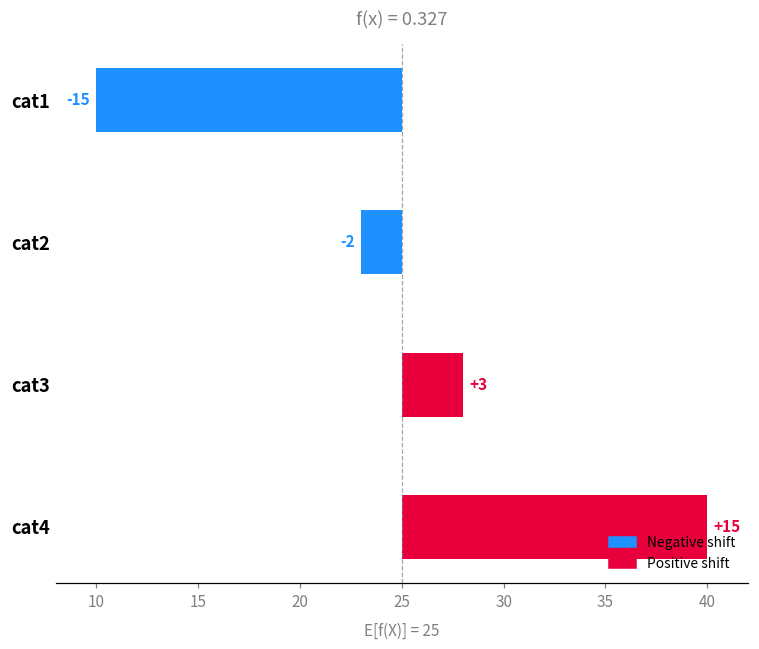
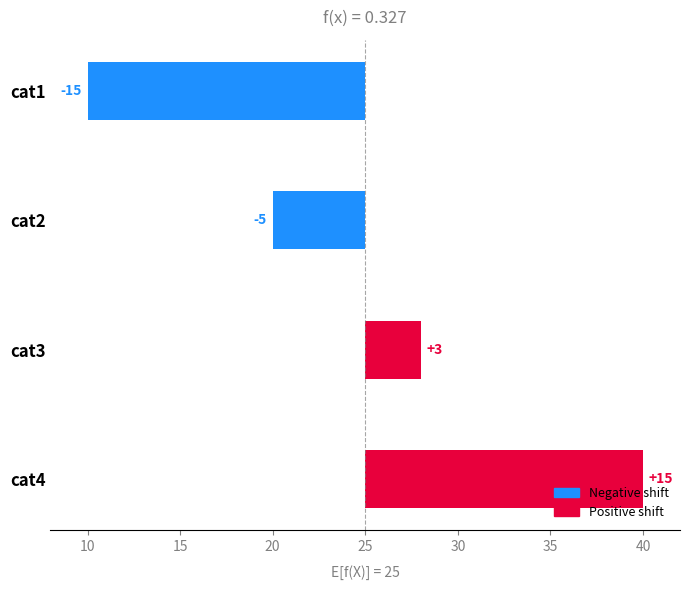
cat2: -2 -> -5
